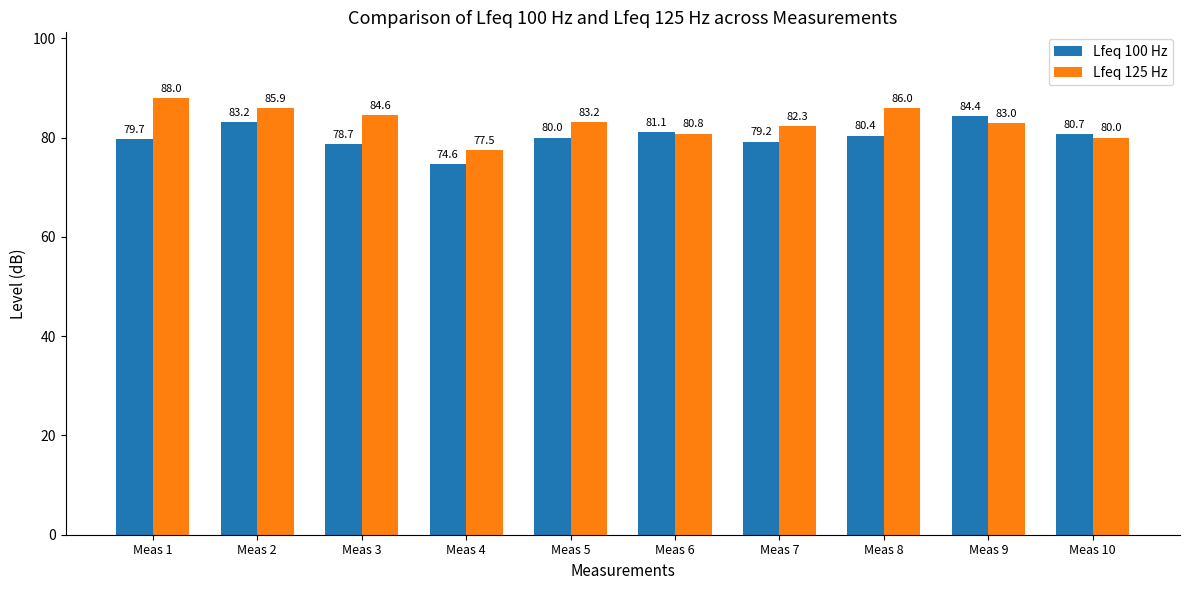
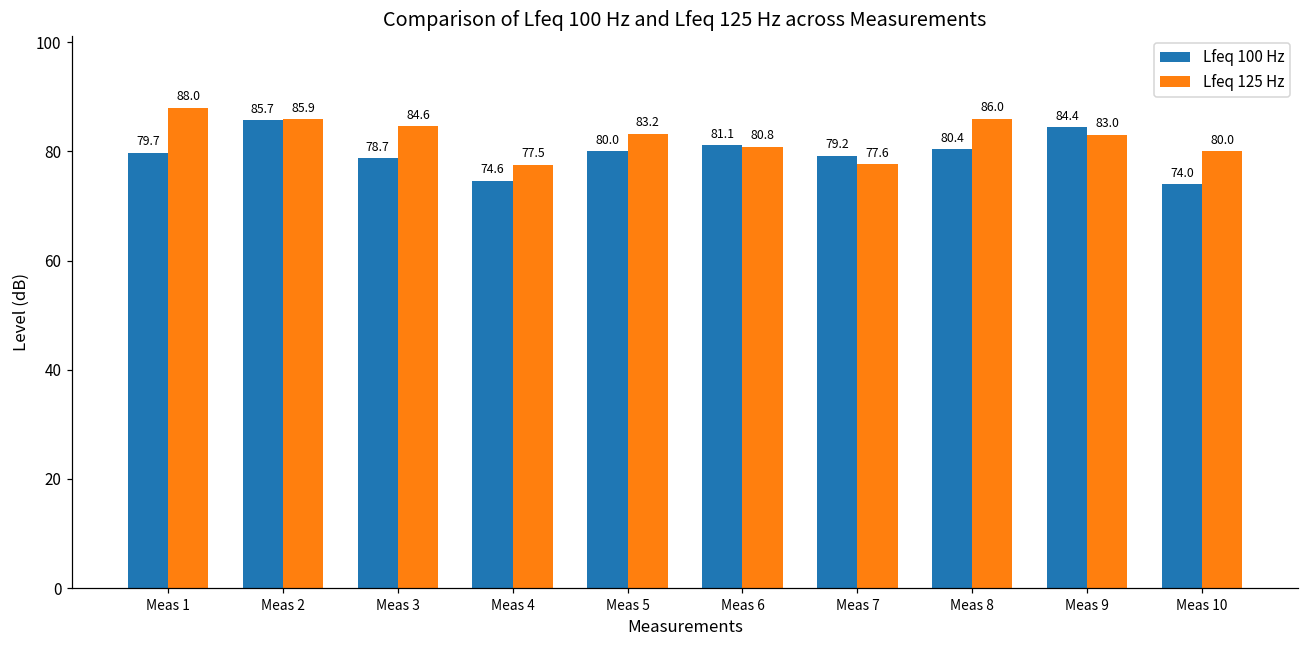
Lfeq 100 Hz, Meas 2: 83.2 -> 85.7
Lfeq 125 Hz, Meas 7: 82.3 -> 77.6
Lfeq 100 Hz, Meas 10: 80.7 -> 74.0
